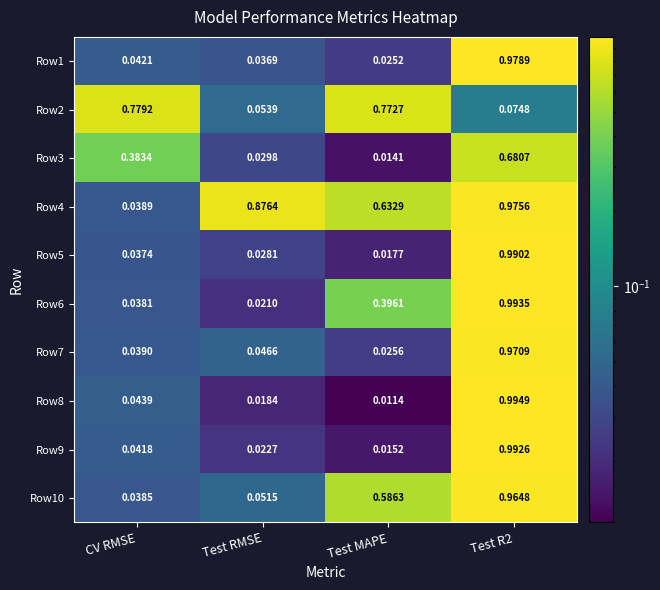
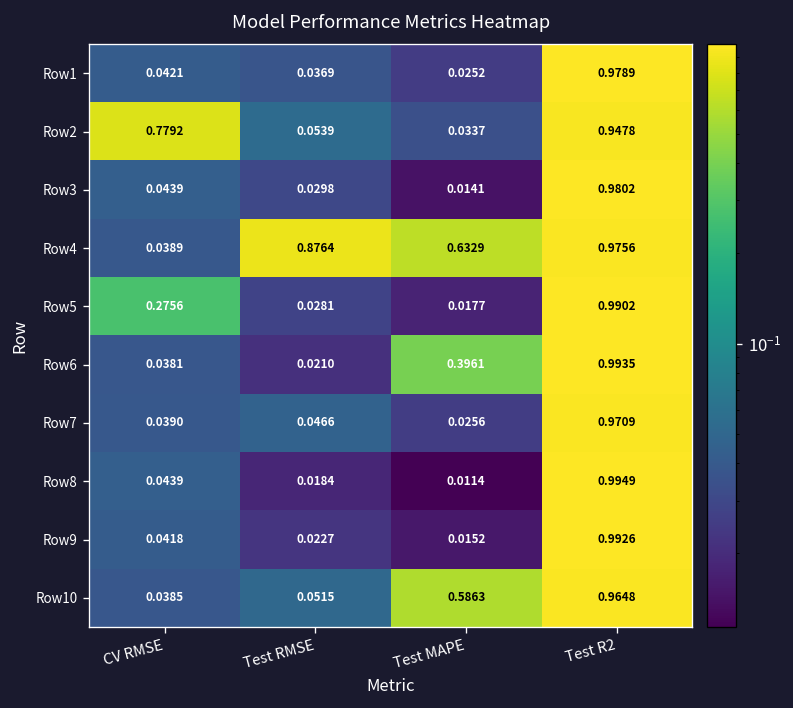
Row2, Test MAPE: 0.7727 -> 0.0337
Row2, Test R2: 0.0748 -> 0.9478
Row3, CV RMSE: 0.3834 -> 0.0439
Row3, Test R2: 0.6807 -> 0.9802
Row5, CV RMSE: 0.0374 -> 0.2756
